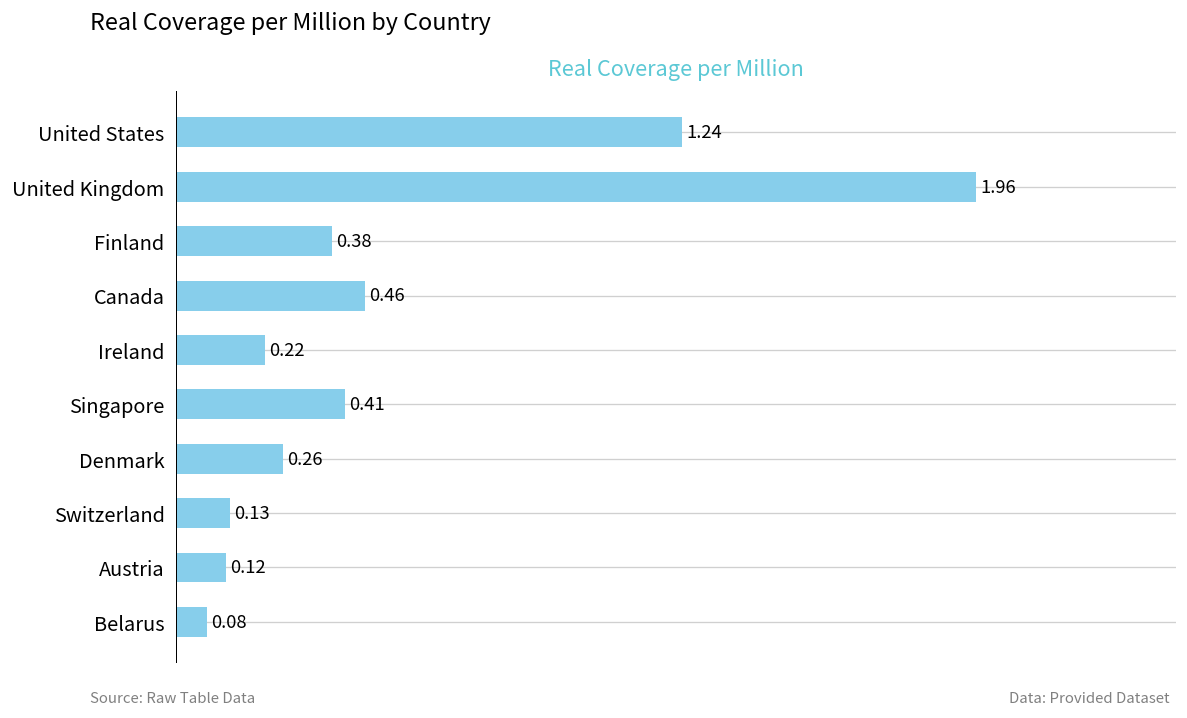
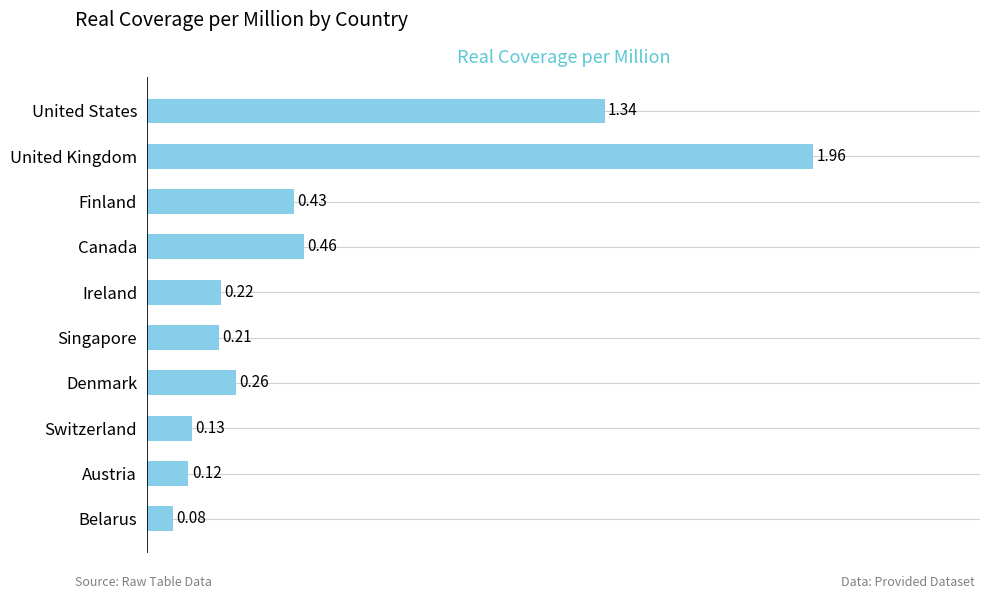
United States: 1.24 -> 1.34
Finland: 0.38 -> 0.43
Singapore: 0.41 -> 0.21
